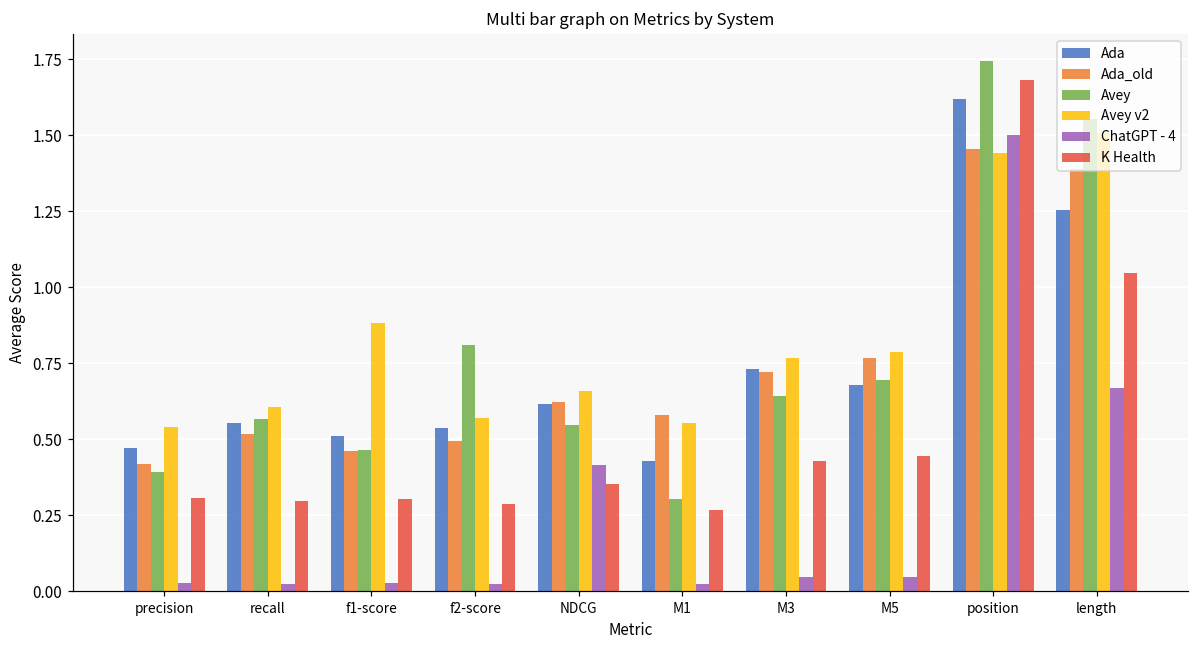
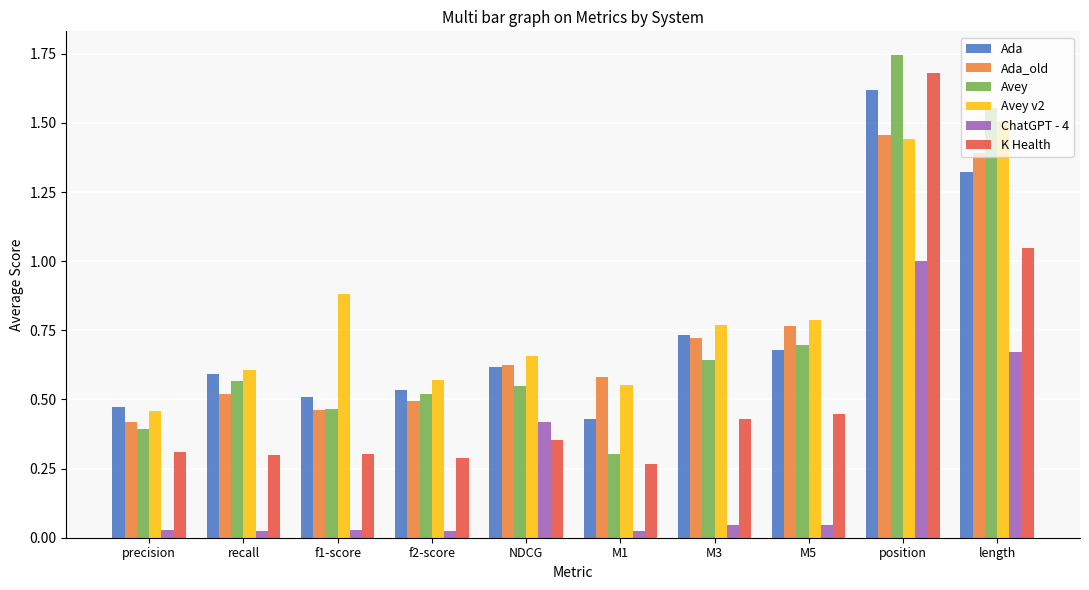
Avey v2, precision: 0.54 -> 0.46
Ada, recall: 0.56 -> 0.59
Avey, f2-score: 0.81 -> 0.52
ChatGPT - 4, position: 1.5 -> 1.0
Ada, length: 1.25 -> 1.32
